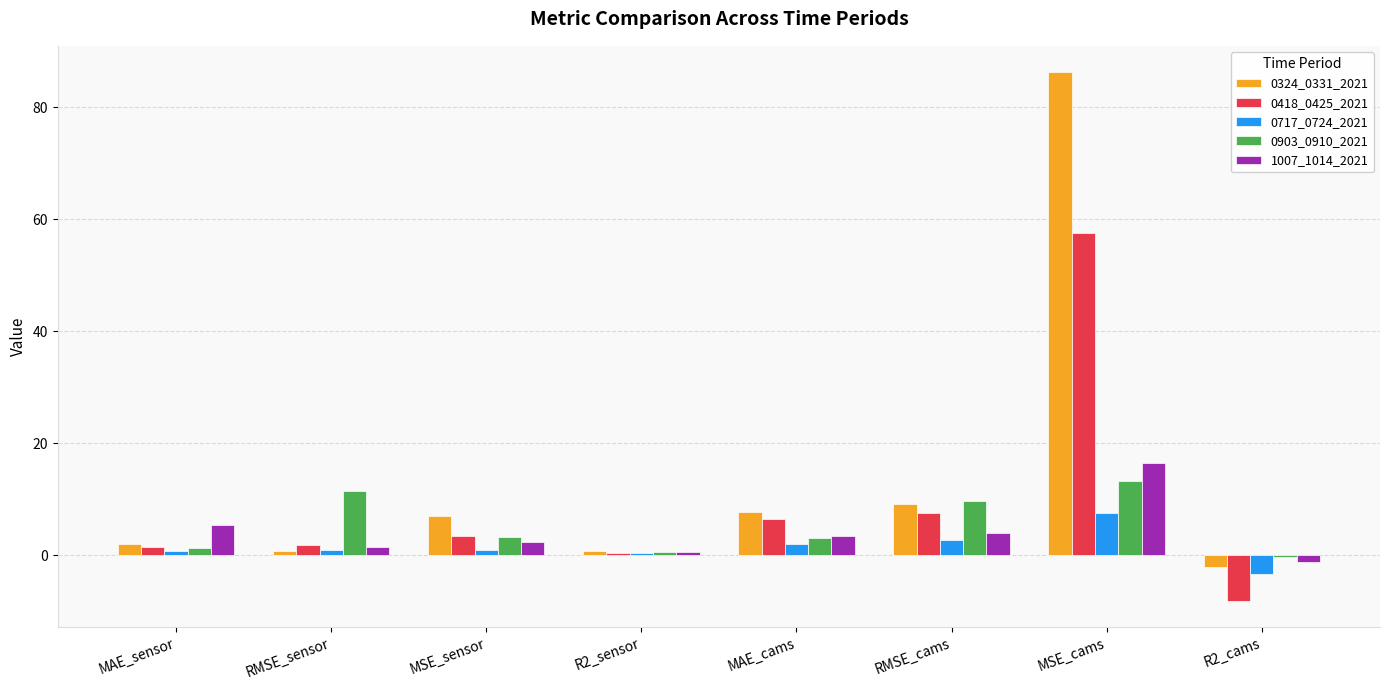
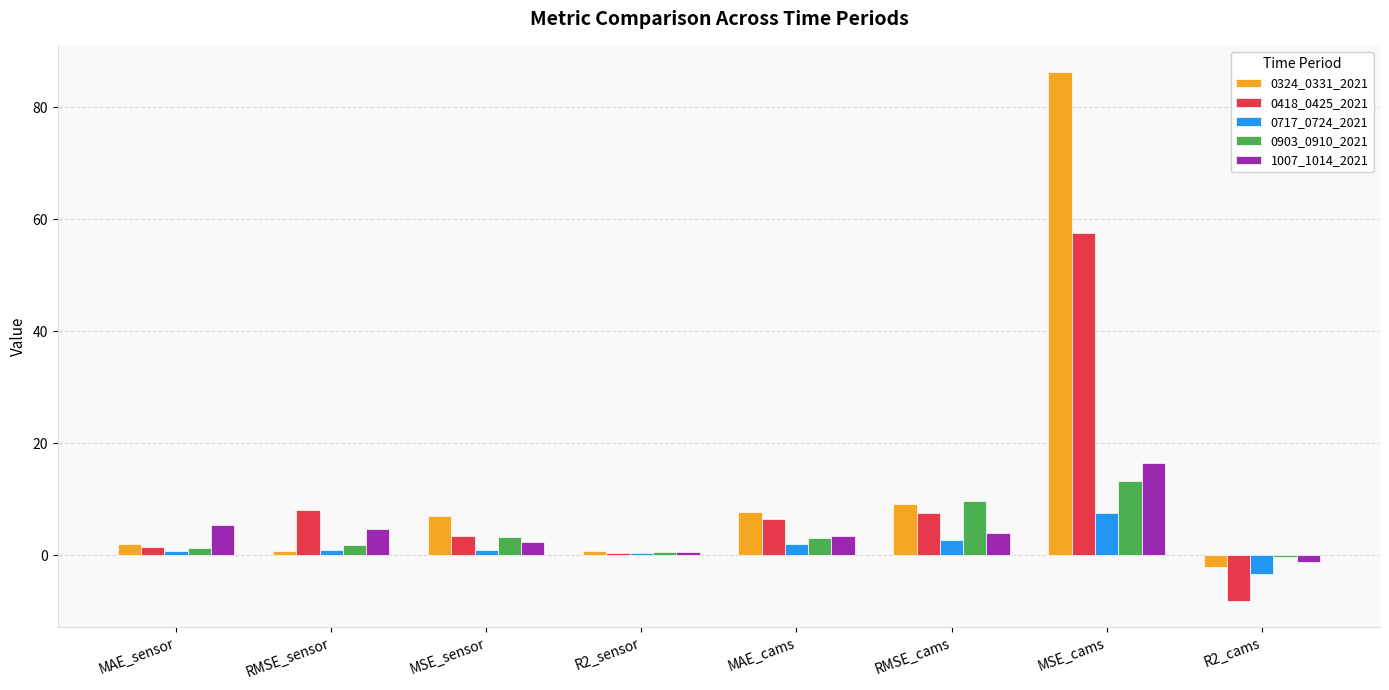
0418_0425_2021, RMSE_sensor: 2 -> 8
0903_0910_2021, RMSE_sensor: 11 -> 2
1007_1014_2021, RMSE_sensor: 2 -> 5
